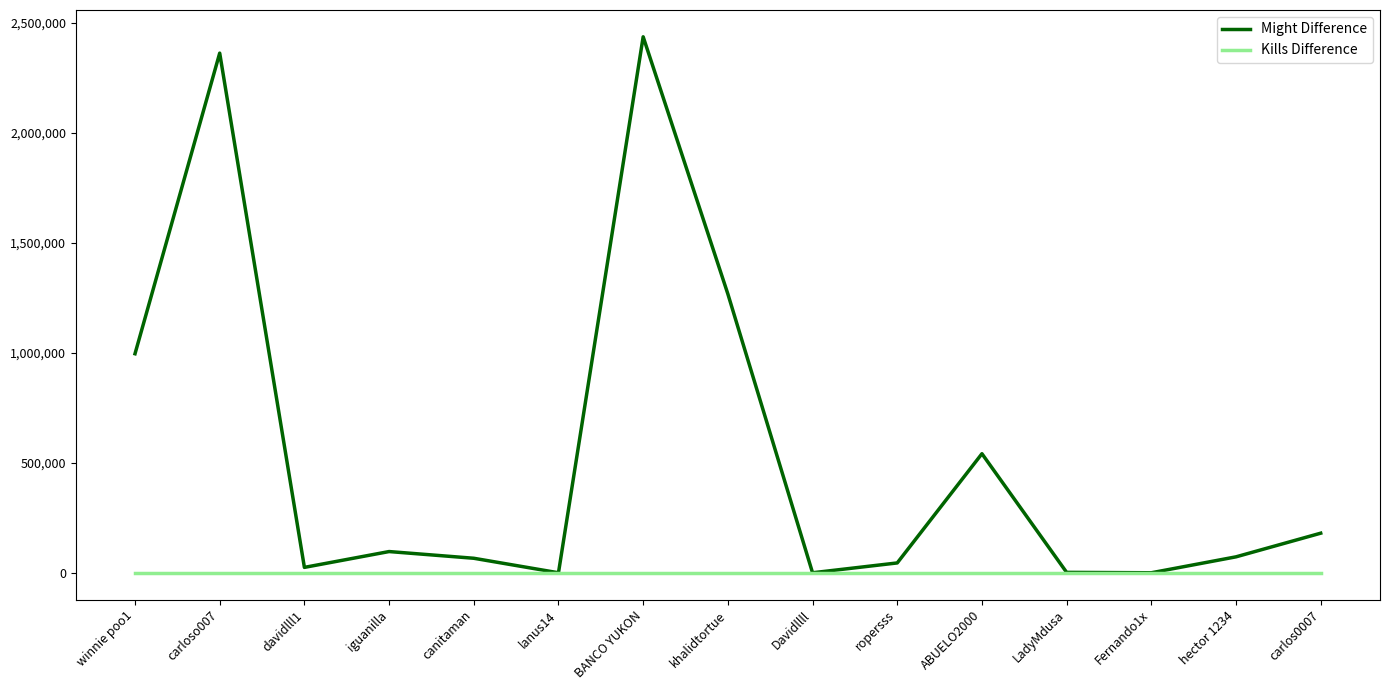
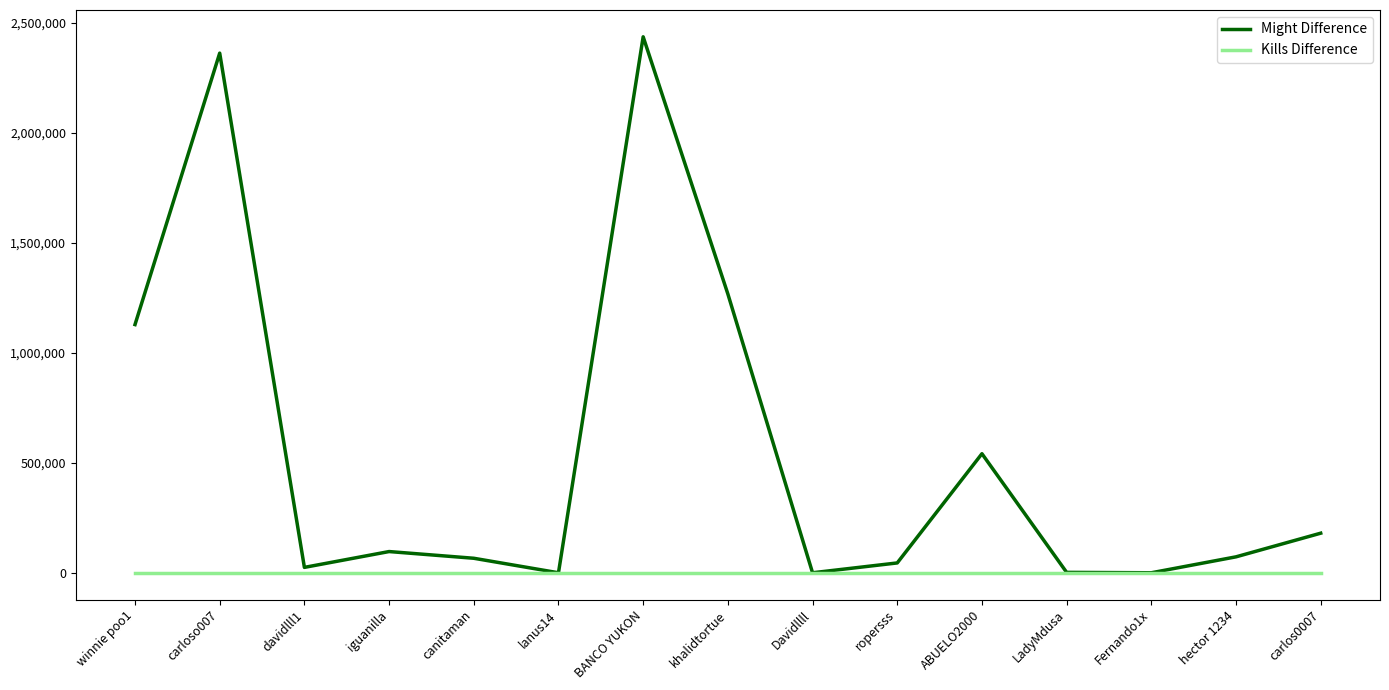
Might Difference, winnie poo1: 1,000,000 -> 1,130,000
